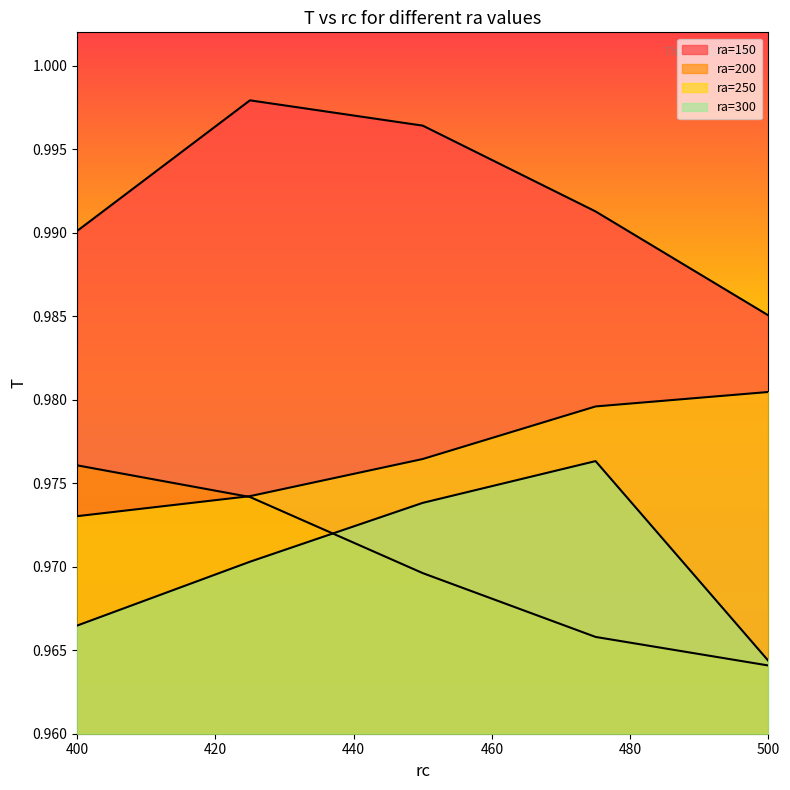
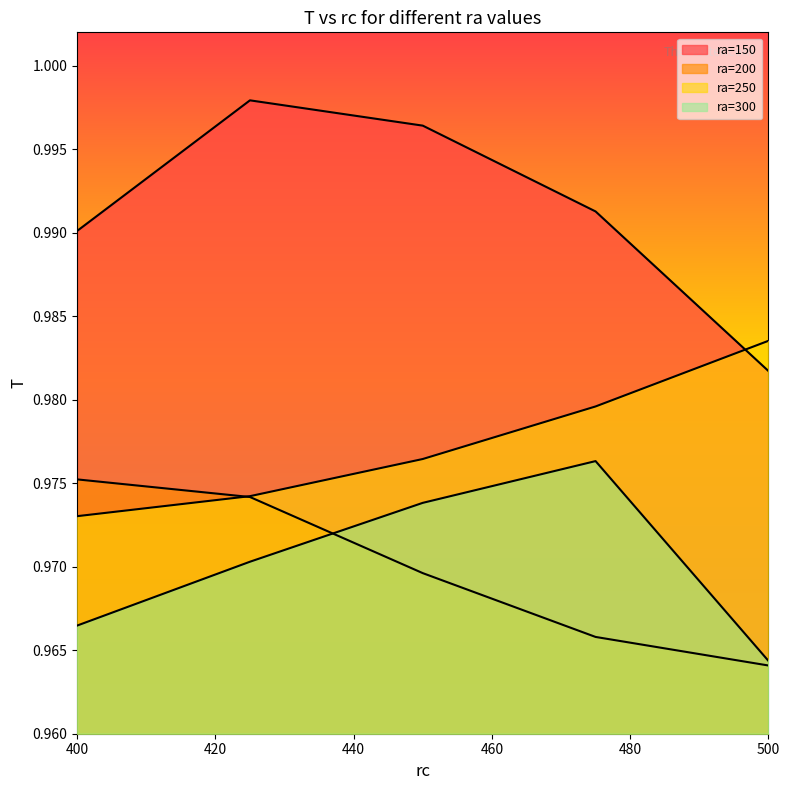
ra=200, 400: 0.9761 -> 0.9752
ra=150, 500: 0.9851 -> 0.9817
ra=250, 500: 0.9805 -> 0.9835
